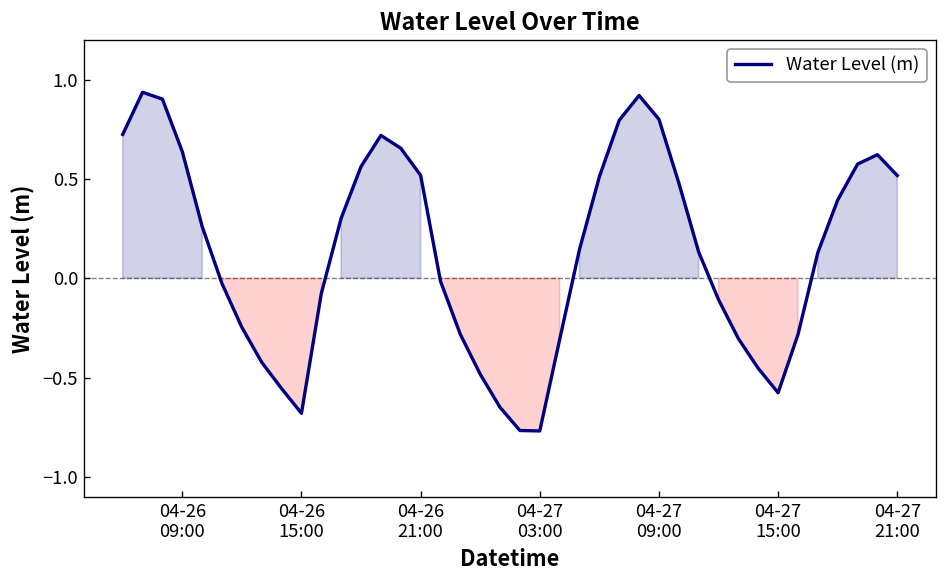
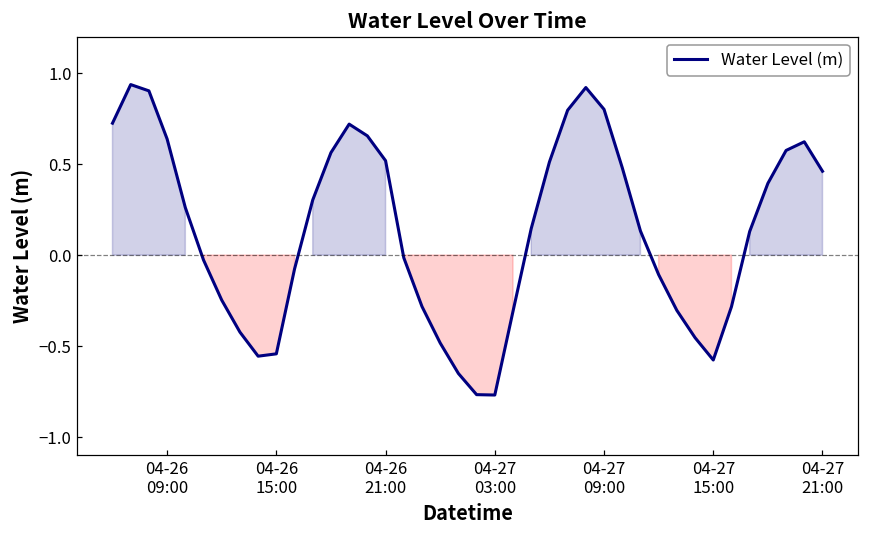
04-26 15:00: -0.68 -> -0.54
04-27 21:00: 0.52 -> 0.46
